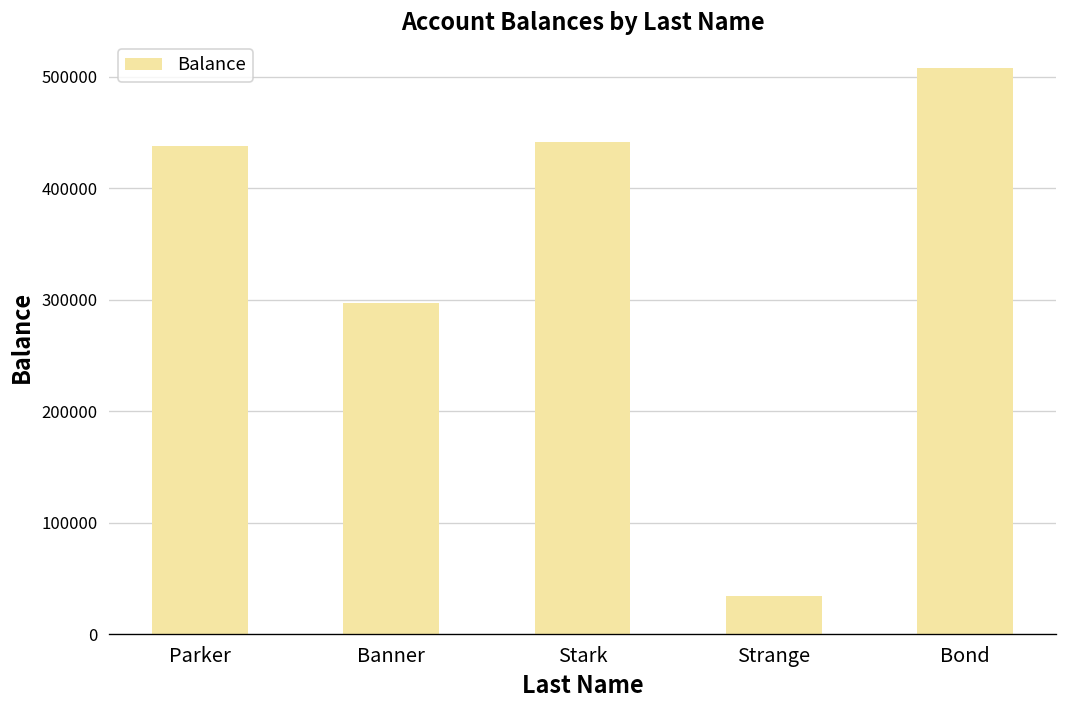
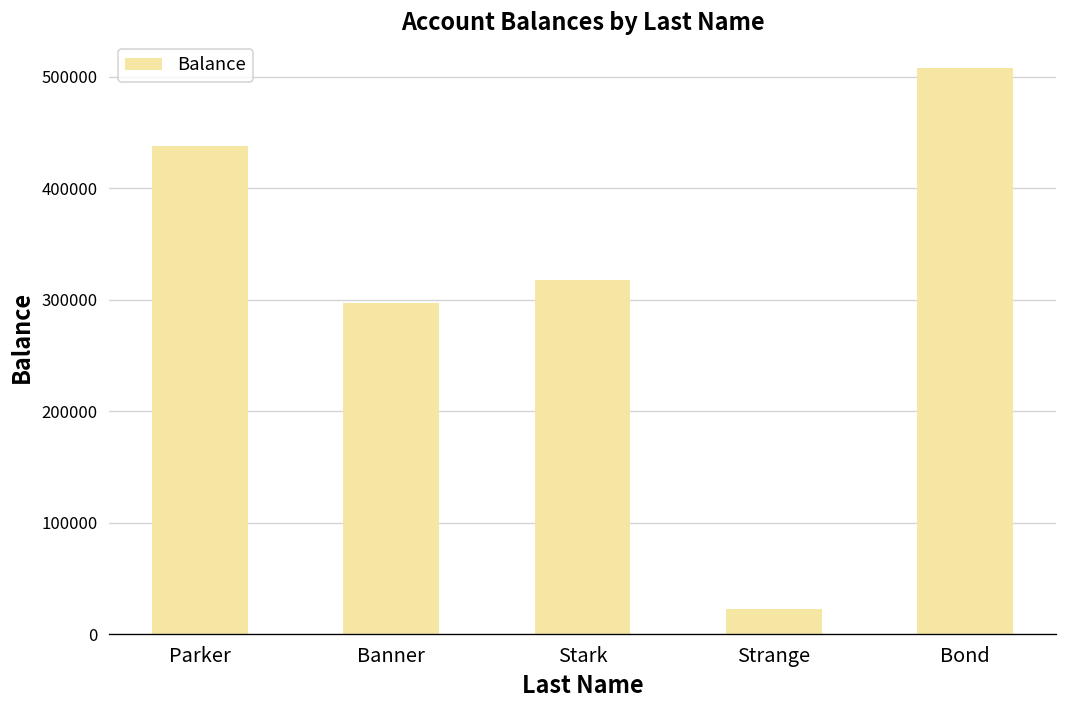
Stark: 440000 -> 320000
Strange: 30000 -> 20000
